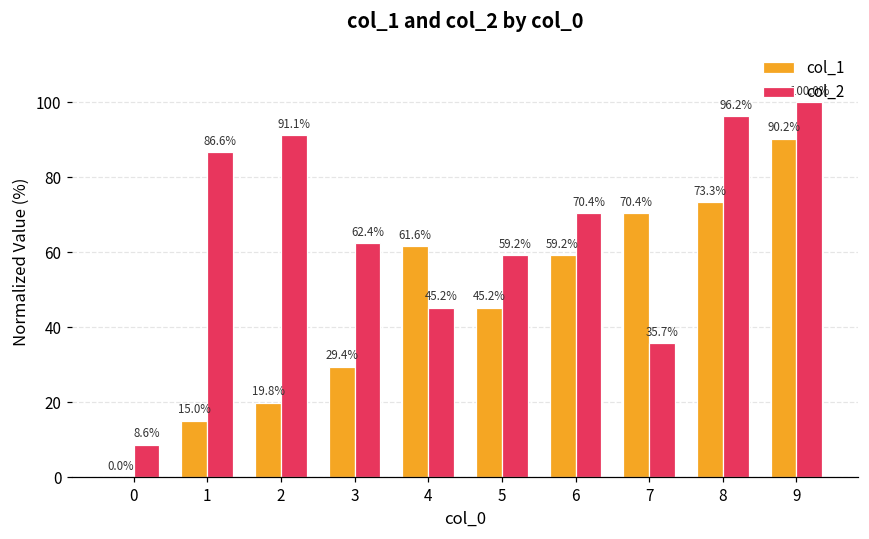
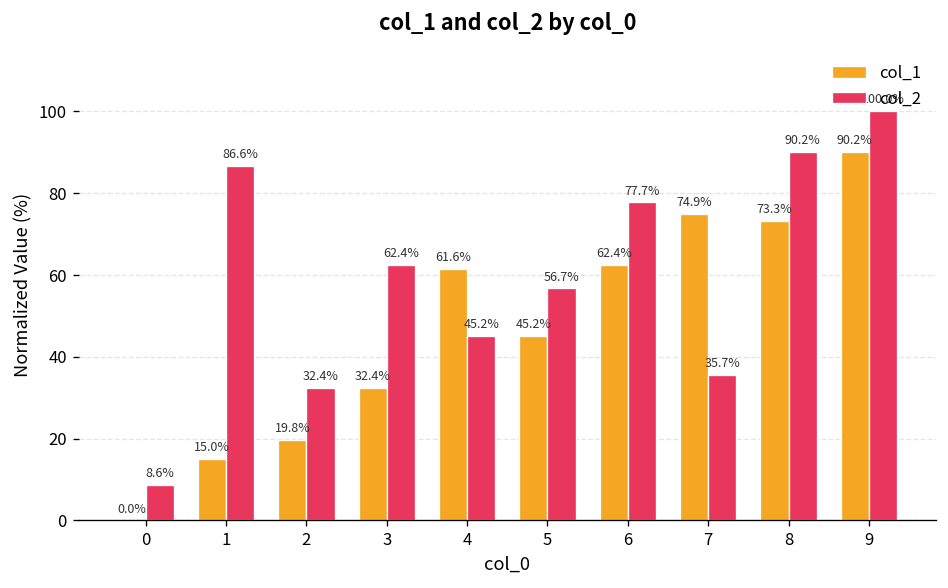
col_2, 2: 91.1% -> 32.4%
col_1, 3: 29.4% -> 32.4%
col_2, 5: 59.2% -> 56.7%
col_1, 6: 59.2% -> 62.4%
col_2, 6: 70.4% -> 77.7%
col_1, 7: 70.4% -> 74.9%
col_2, 8: 96.2% -> 90.2%
